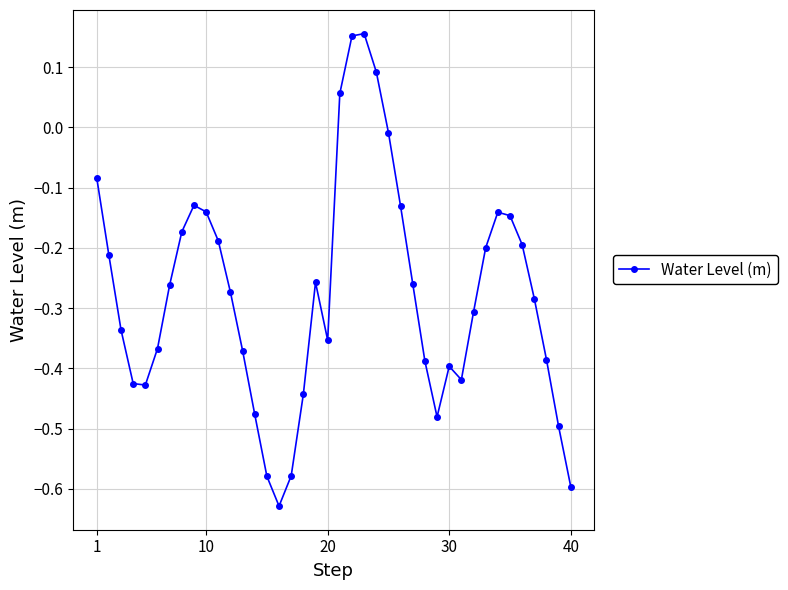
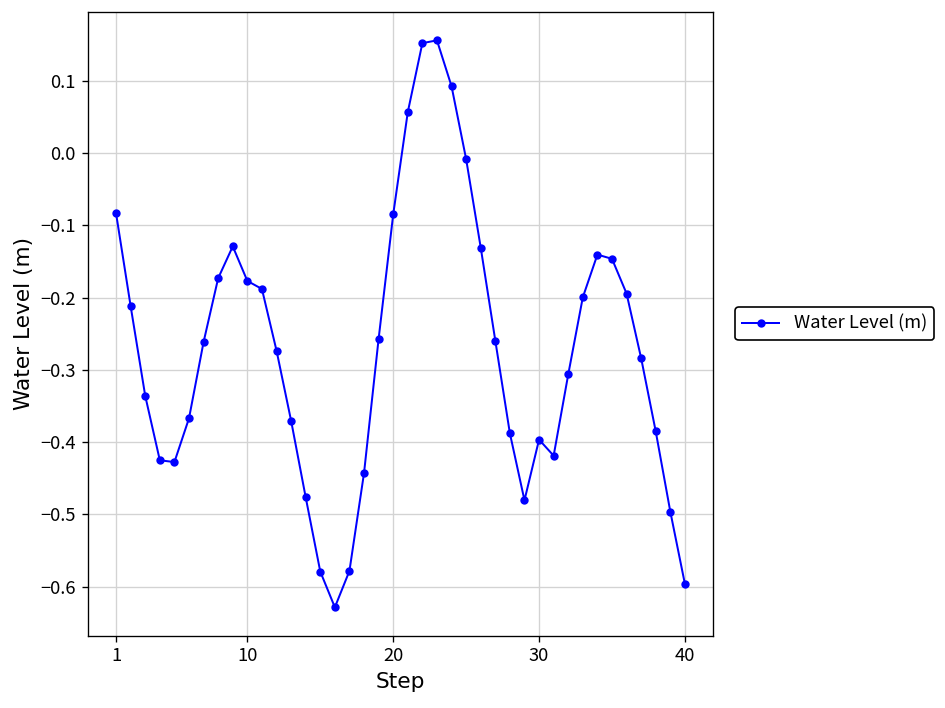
10: -0.14 -> -0.18
20: -0.35 -> -0.09
